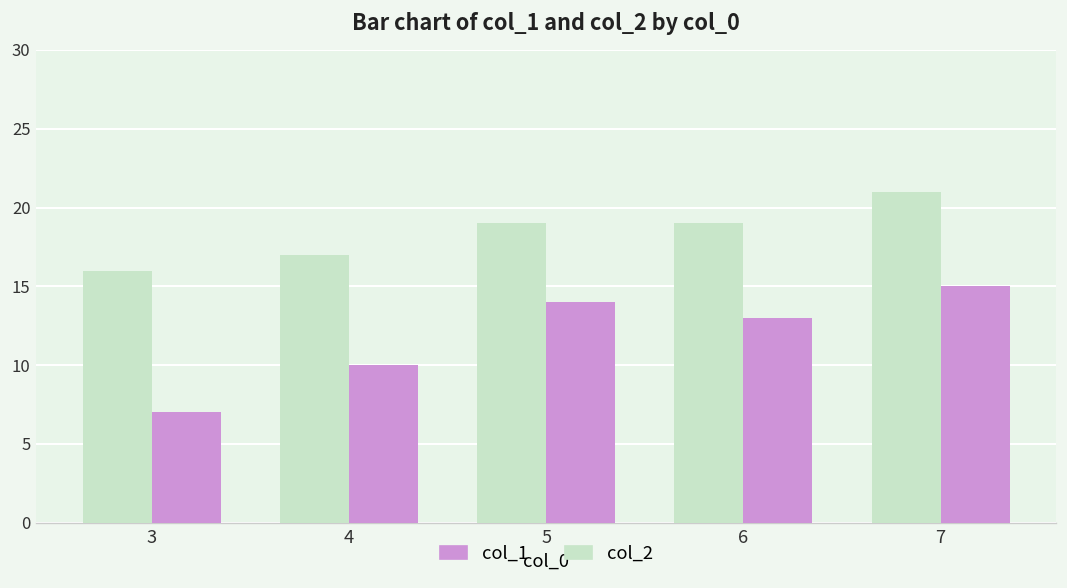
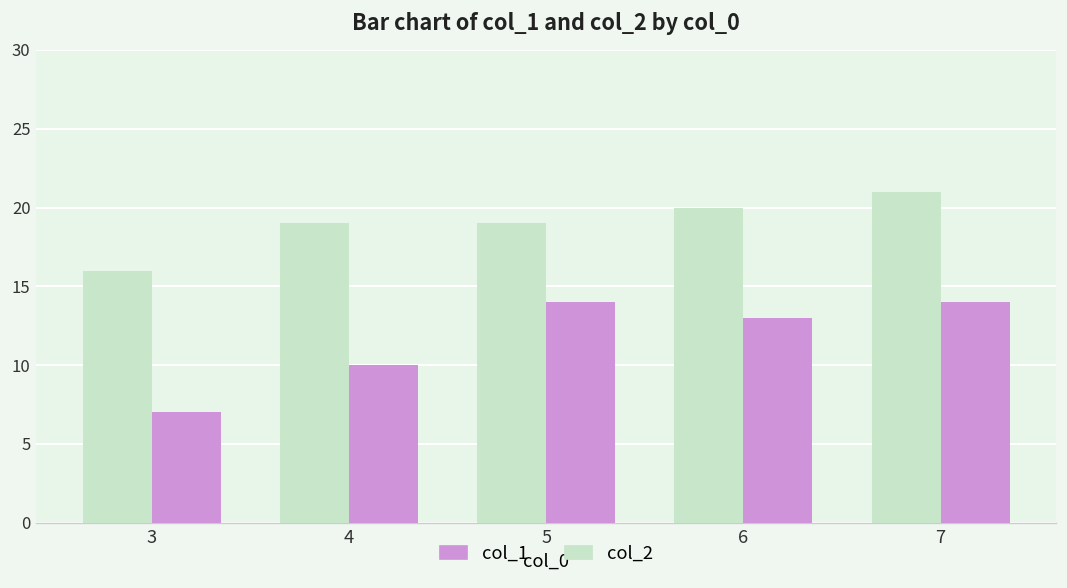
col_2, 4: 17 -> 19
col_2, 6: 19 -> 20
col_1, 7: 15 -> 14
